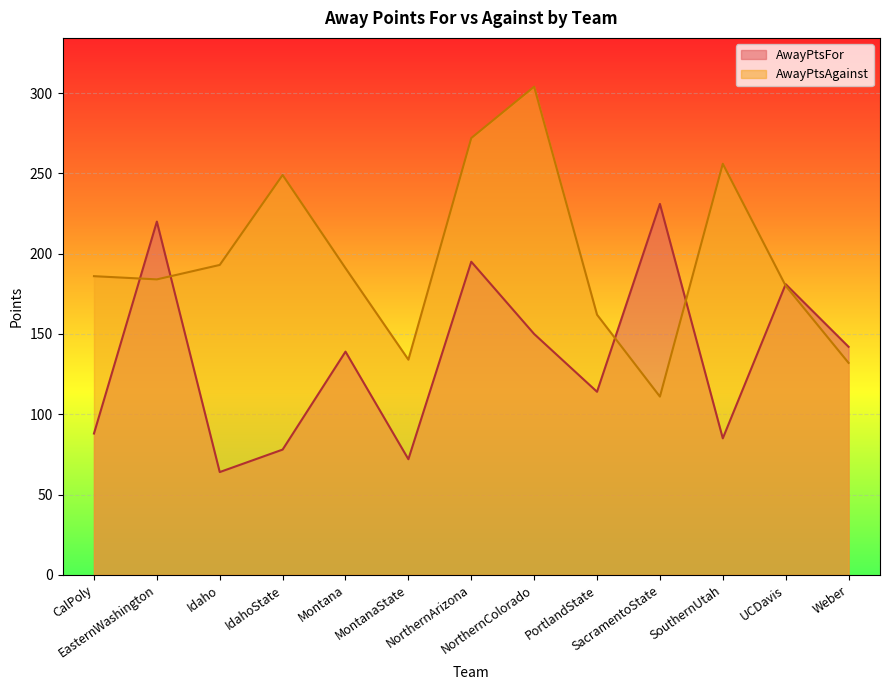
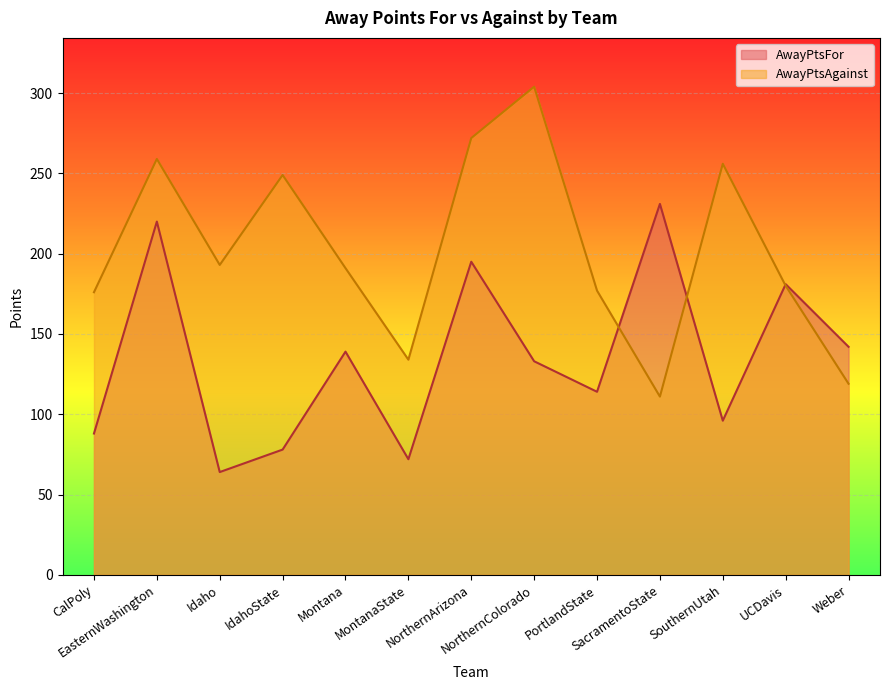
AwayPtsAgainst, CalPoly: 186 -> 176
AwayPtsAgainst, EasternWashington: 184 -> 259
AwayPtsFor, NorthernColorado: 150 -> 133
AwayPtsAgainst, PortlandState: 162 -> 177
AwayPtsFor, SouthernUtah: 85 -> 96
AwayPtsAgainst, Weber: 132 -> 119
